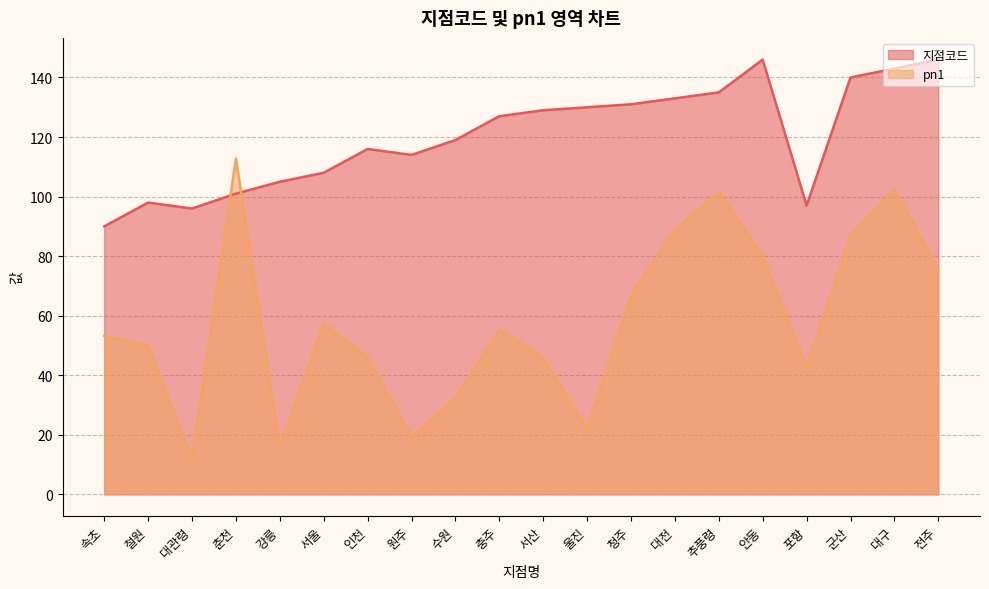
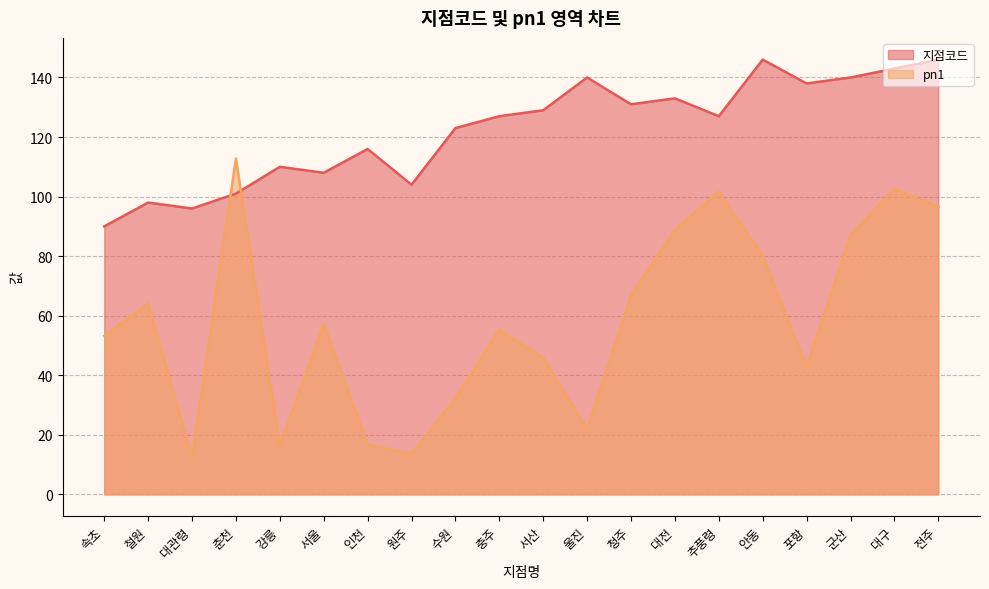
pn1, 철원: 50 -> 64
지점코드, 강릉: 105 -> 110
pn1, 인천: 46 -> 17
지점코드, 원주: 114 -> 104
pn1, 원주: 19 -> 14
지점코드, 수원: 119 -> 123
지점코드, 울진: 130 -> 140
지점코드, 추풍령: 135 -> 127
지점코드, 포항: 97 -> 138
pn1, 전주: 76 -> 96
